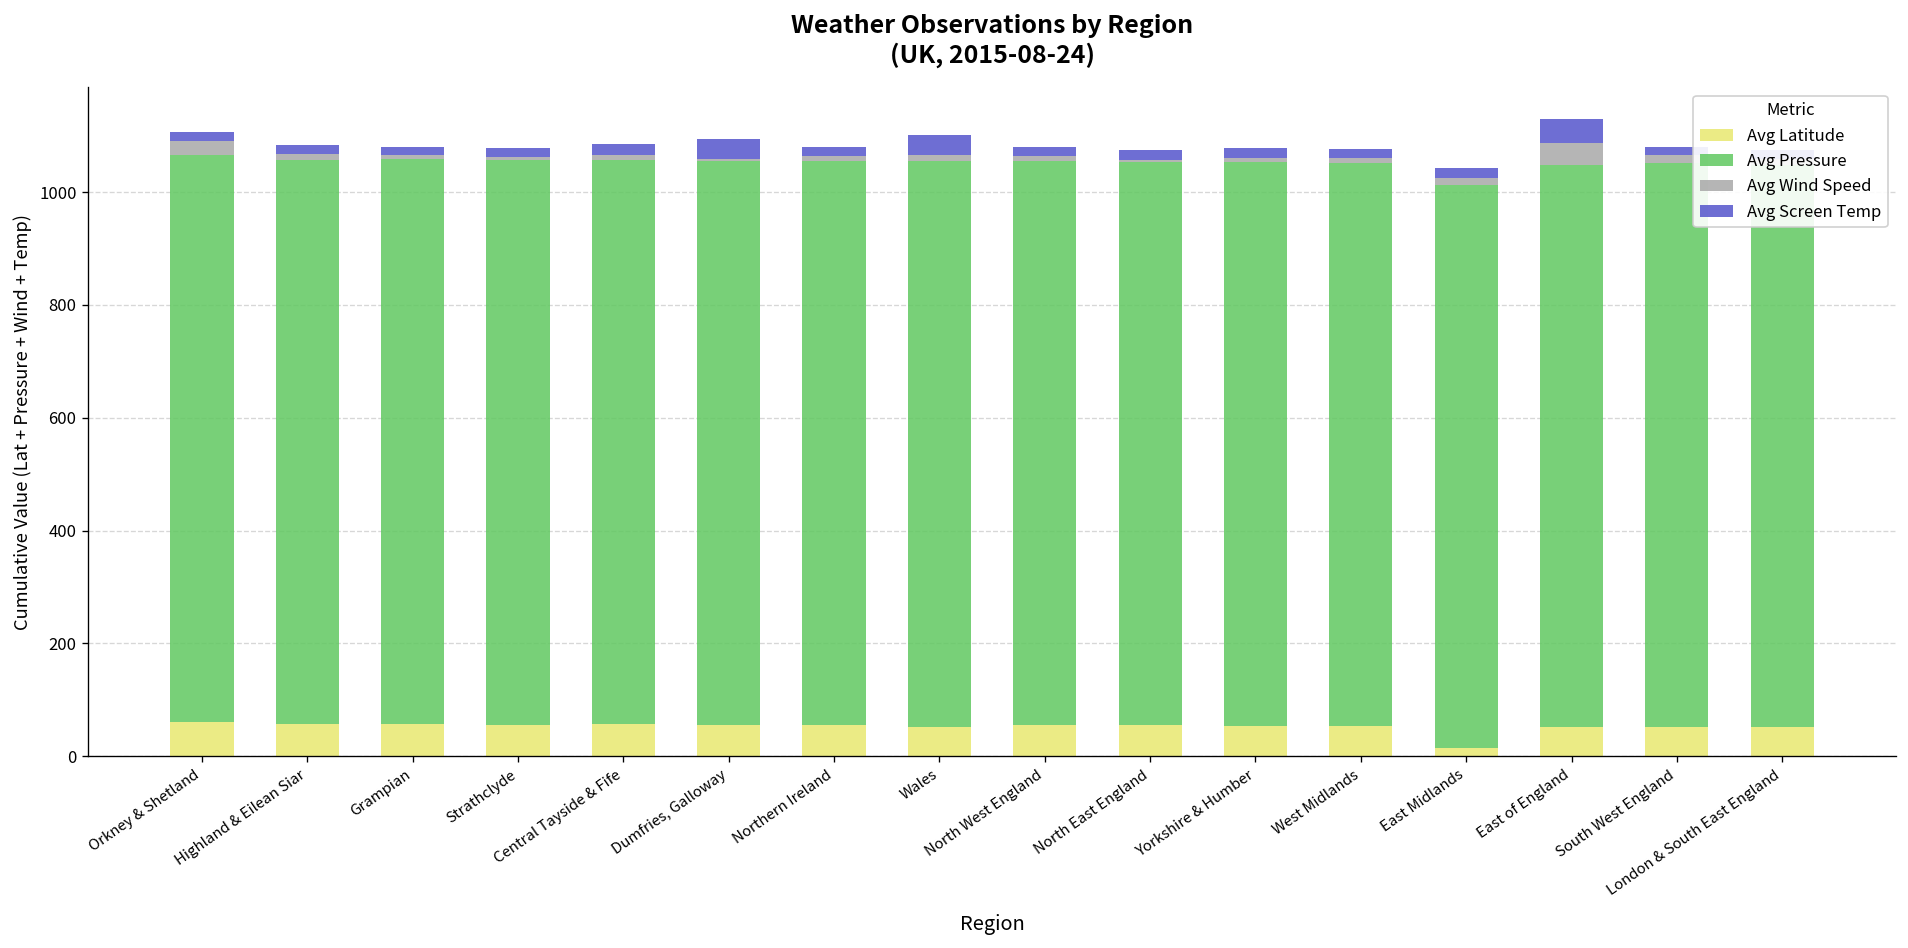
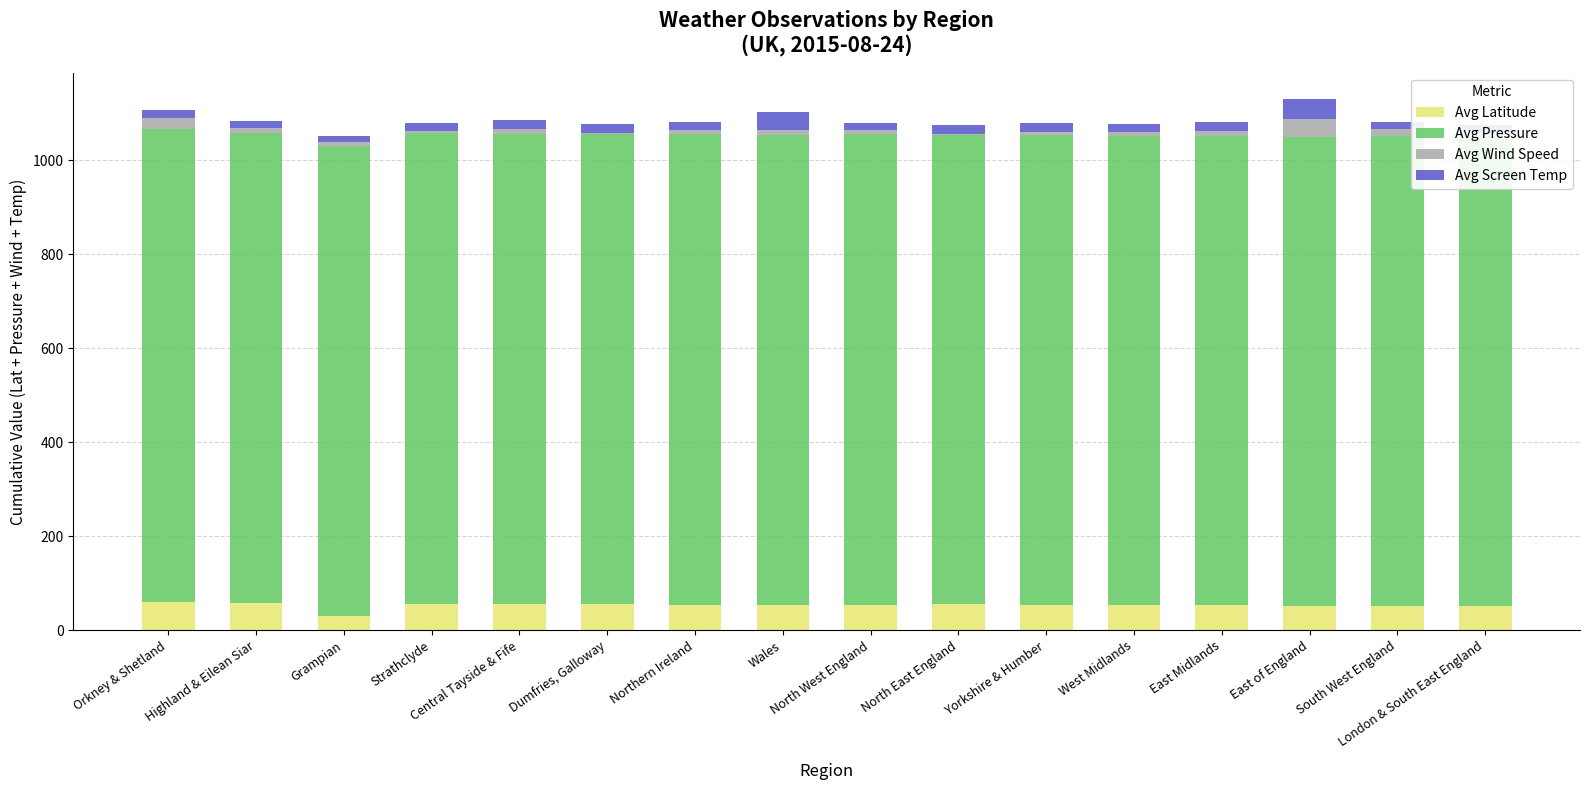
Avg Latitude, Grampian: 60 -> 30
Avg Screen Temp, Dumfries, Galloway: 40 -> 20
Avg Latitude, East Midlands: 20 -> 50
